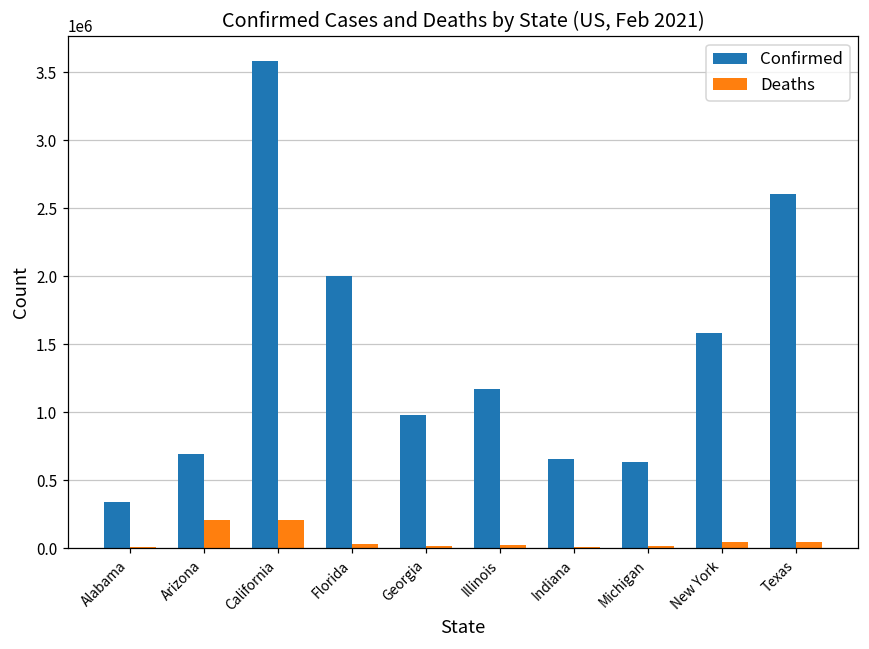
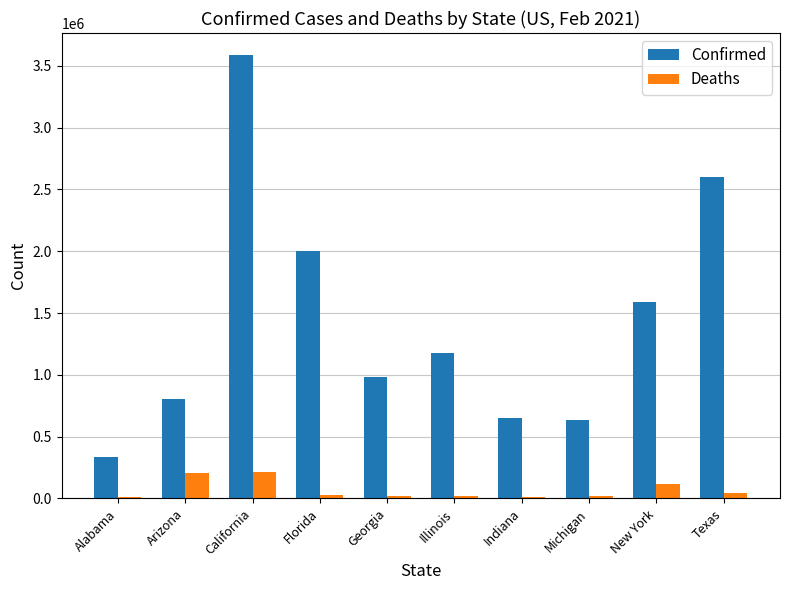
Confirmed, Arizona: 690000 -> 810000
Deaths, New York: 50000 -> 120000
